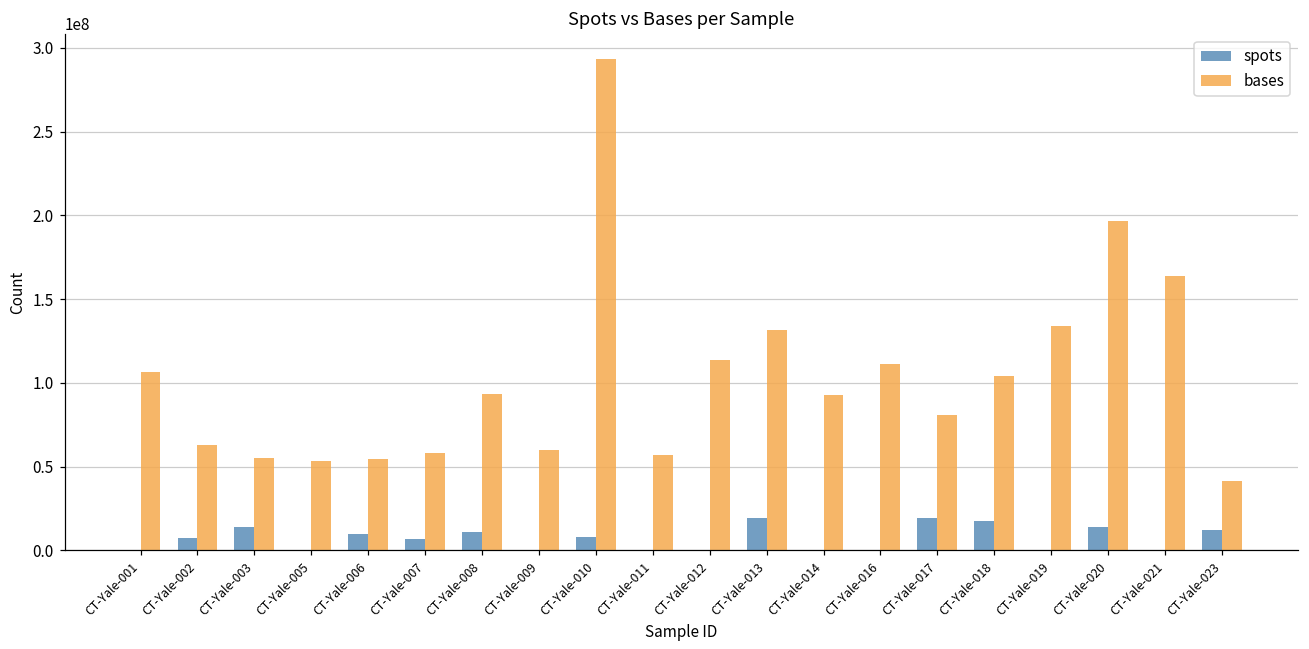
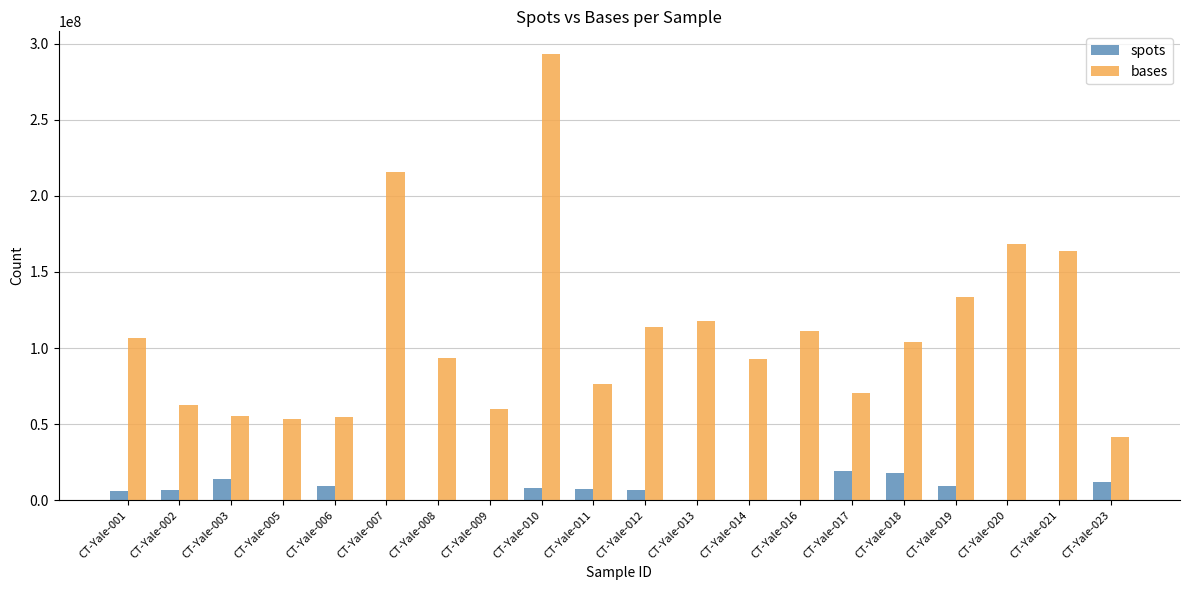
spots, CT-Yale-001: 0 -> 6000000
spots, CT-Yale-007: 7000000 -> 0
bases, CT-Yale-007: 58000000 -> 216000000
spots, CT-Yale-008: 11000000 -> 0
spots, CT-Yale-011: 0 -> 7000000
bases, CT-Yale-011: 57000000 -> 76000000
spots, CT-Yale-012: 0 -> 7000000
spots, CT-Yale-013: 19000000 -> 0
bases, CT-Yale-013: 132000000 -> 118000000
bases, CT-Yale-017: 81000000 -> 70000000
spots, CT-Yale-019: 0 -> 9000000
spots, CT-Yale-020: 14000000 -> 0
bases, CT-Yale-020: 197000000 -> 168000000
